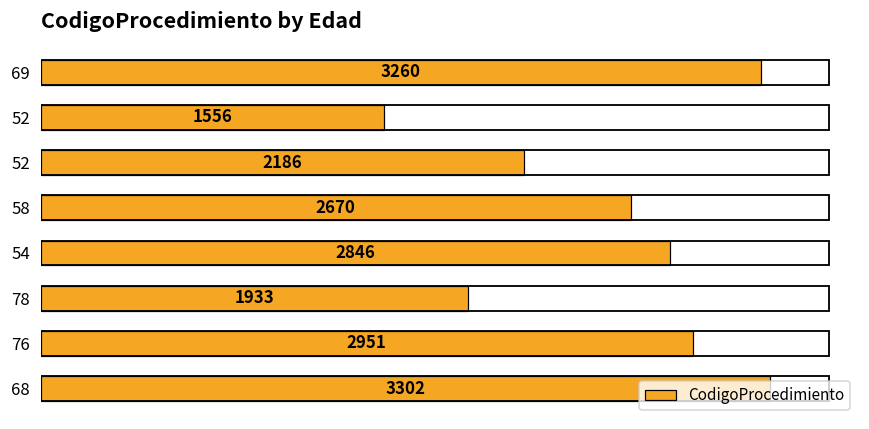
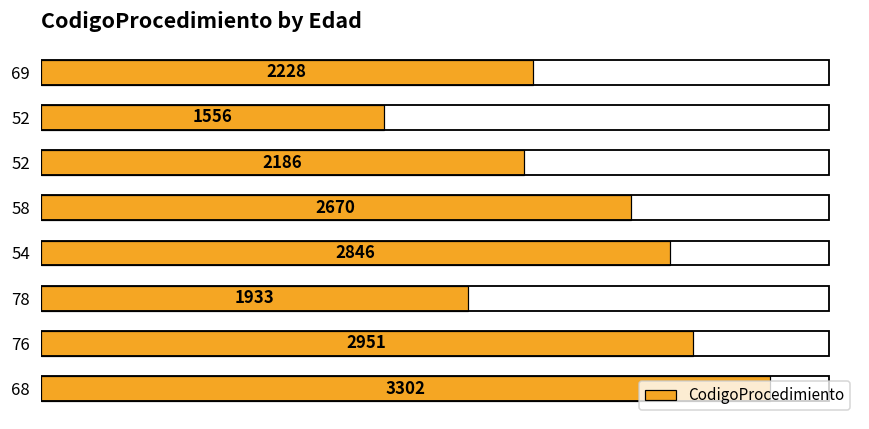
69: 3260 -> 2228
